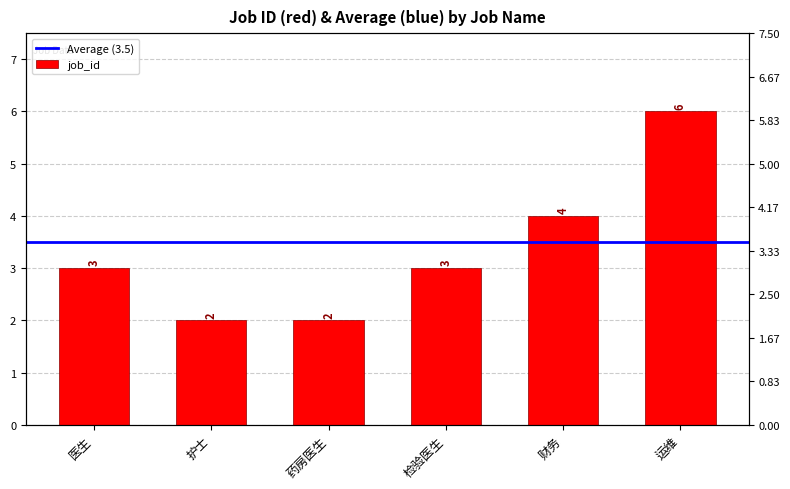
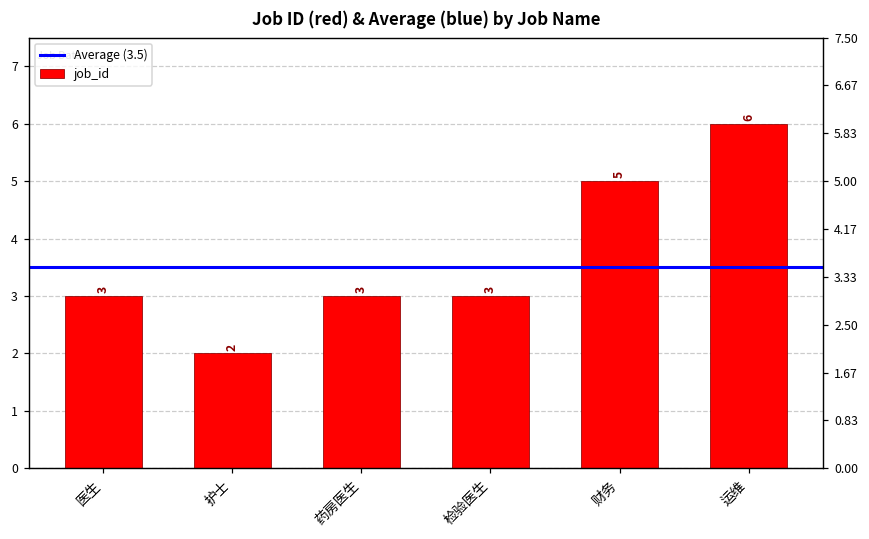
药房医生: 2 -> 3
财务: 4 -> 5
